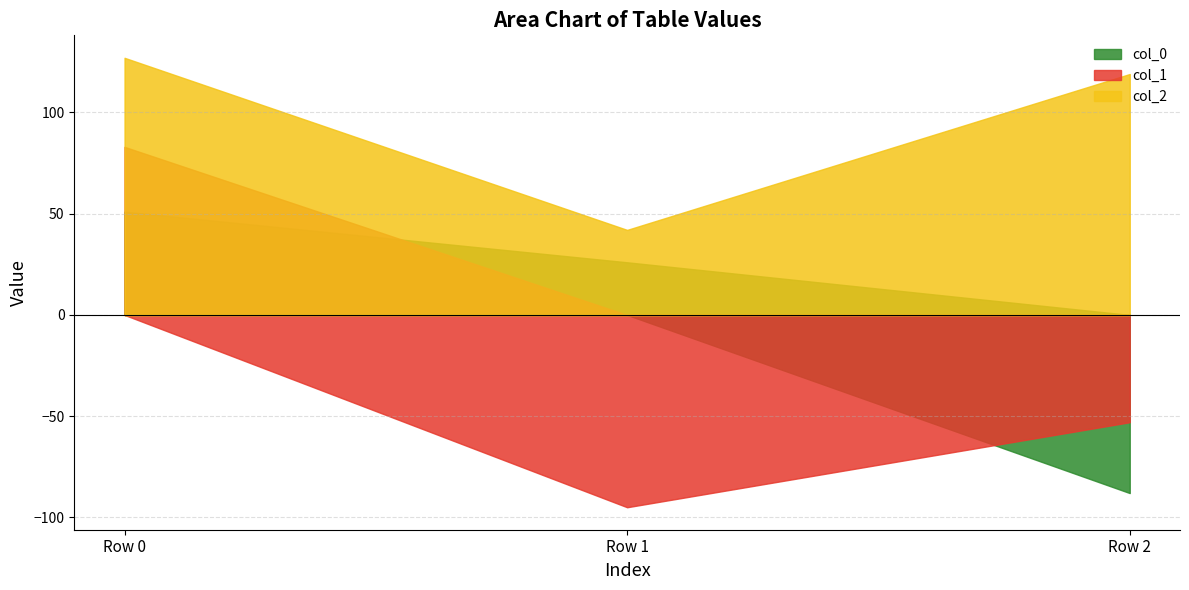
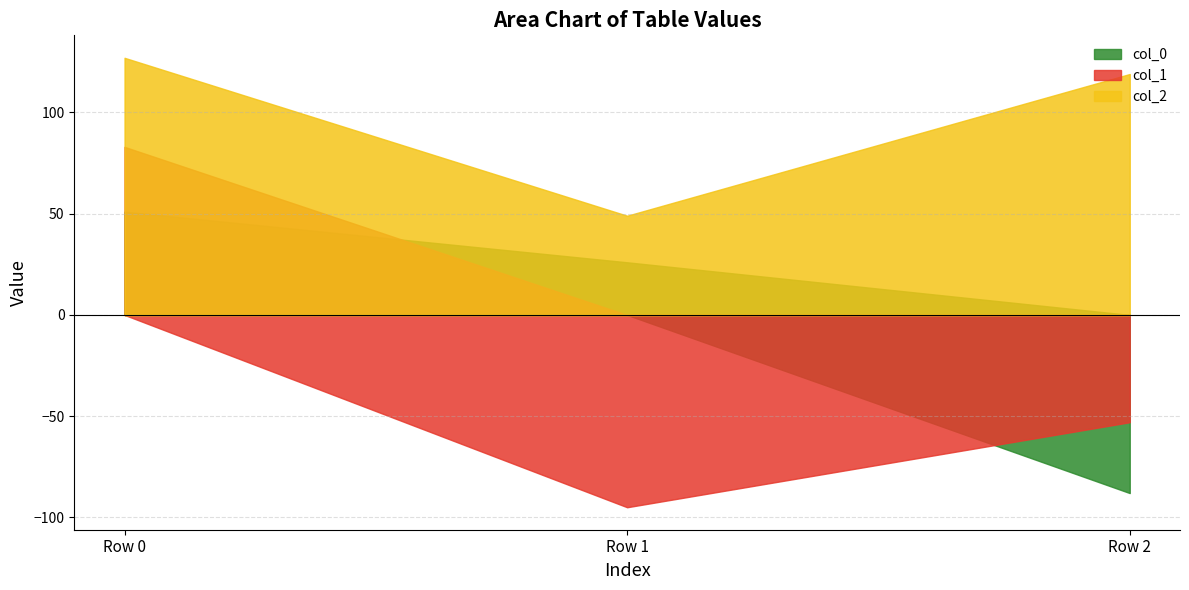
col_2, Row 1: 42 -> 49
